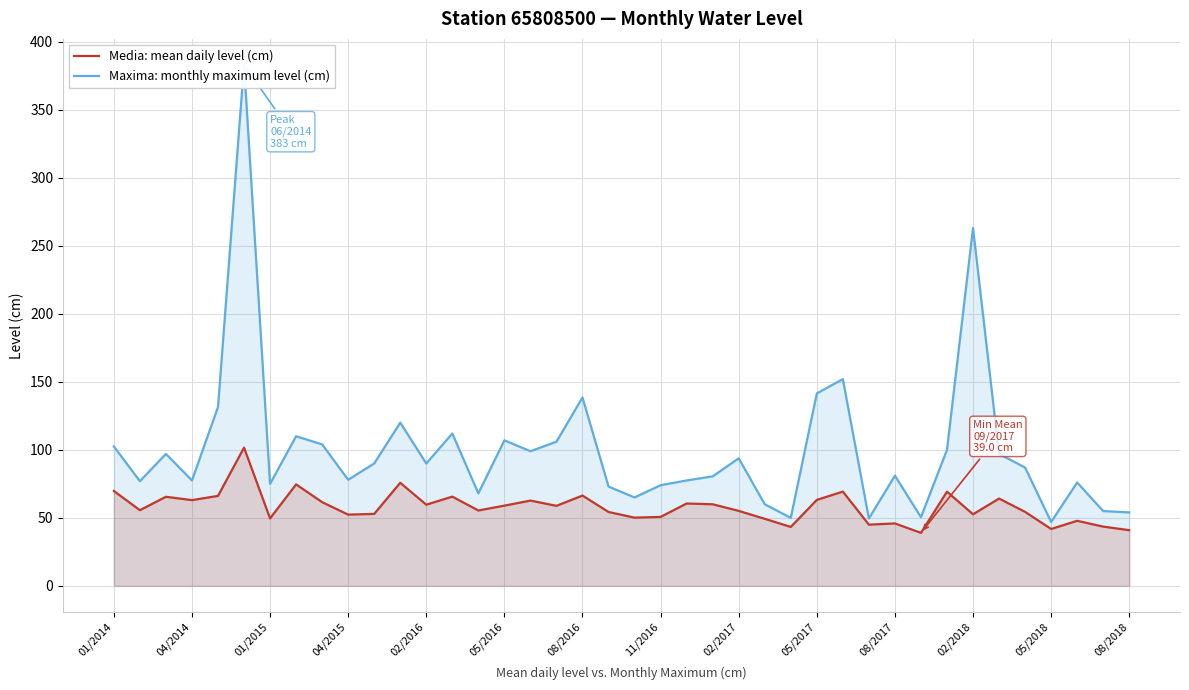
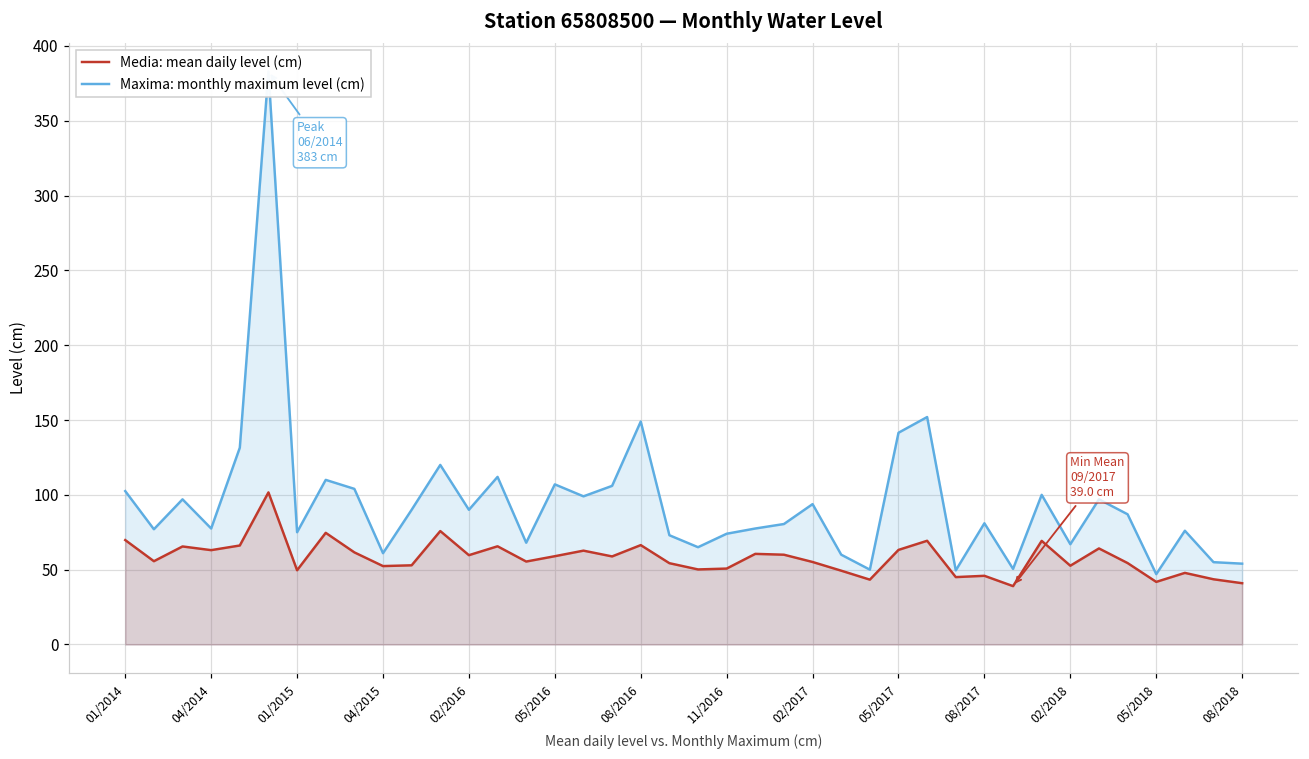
Maxima: monthly maximum level (cm), 04/2015: 78 -> 61
Maxima: monthly maximum level (cm), 08/2016: 139 -> 149
Maxima: monthly maximum level (cm), 02/2018: 263 -> 67
